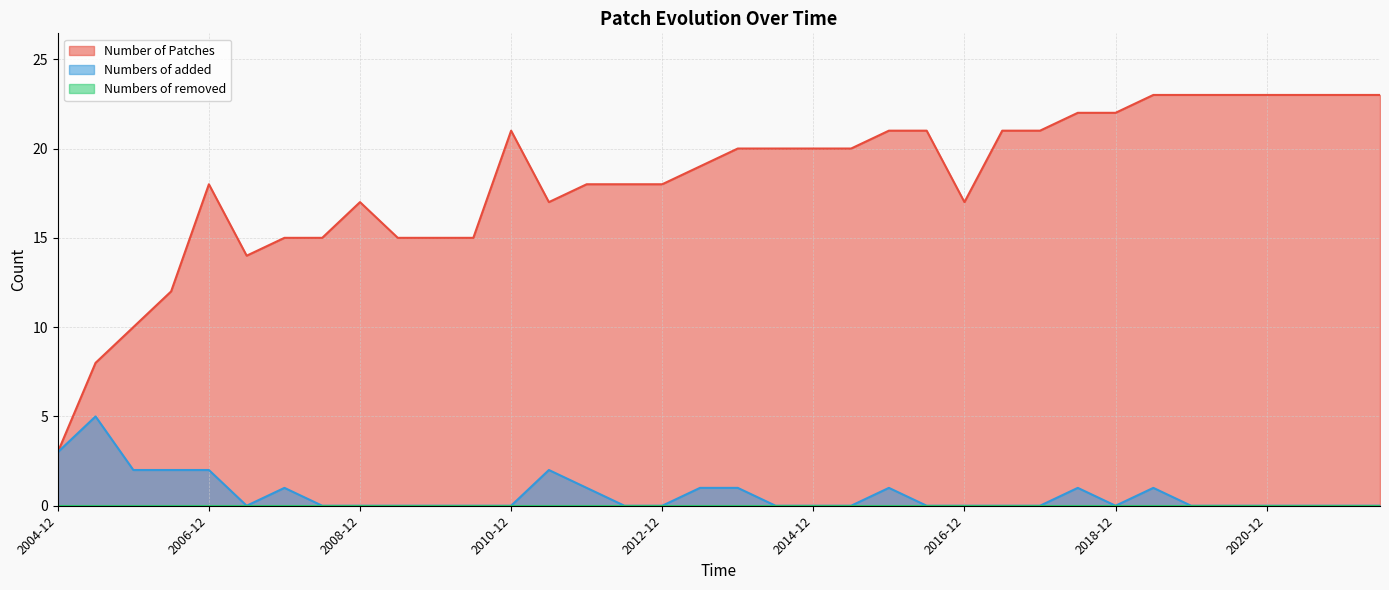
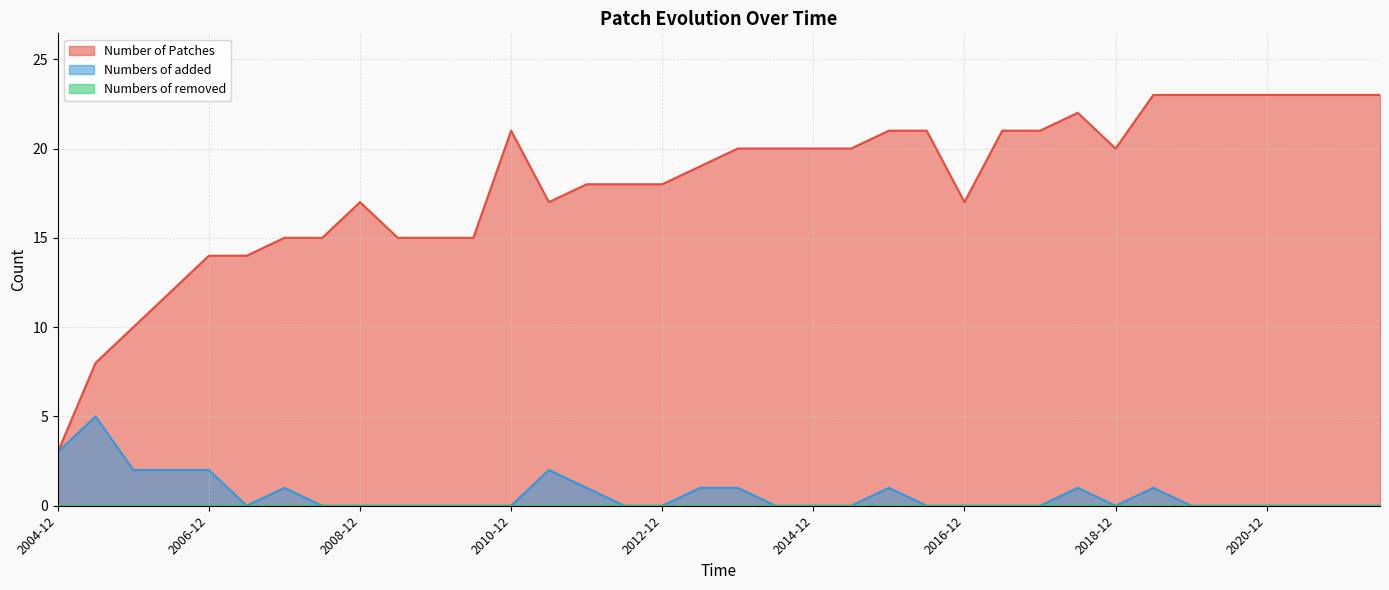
Number of Patches, 2006-12: 18 -> 14
Number of Patches, 2018-12: 22 -> 20
